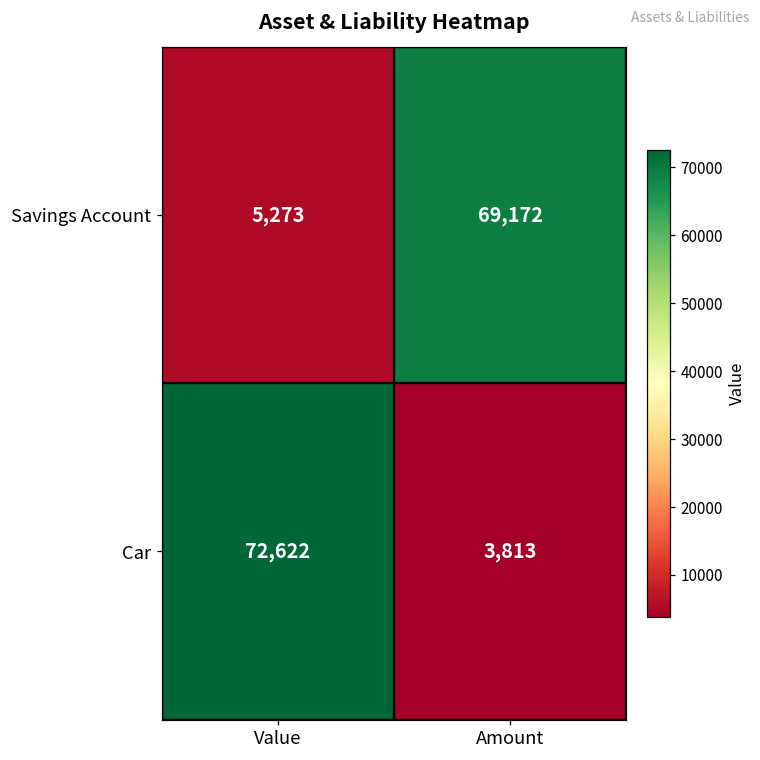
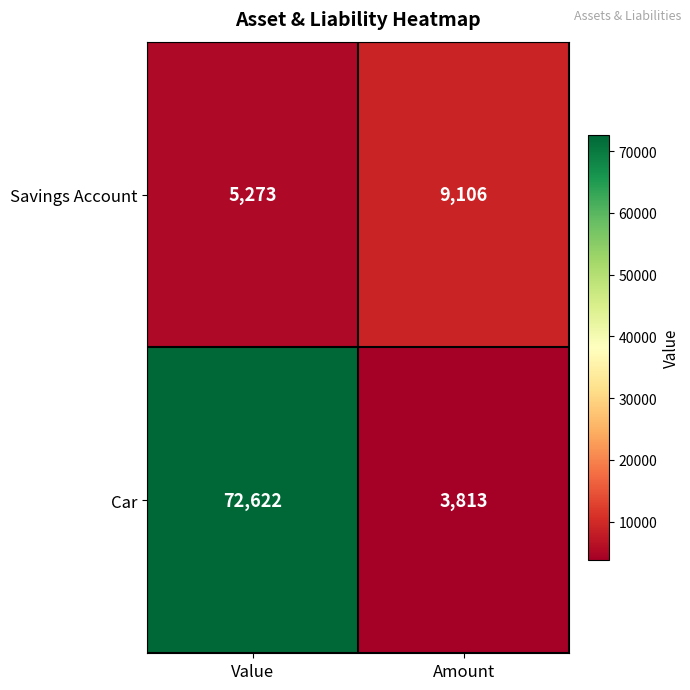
Savings Account, Amount: 69,172 -> 9,106
